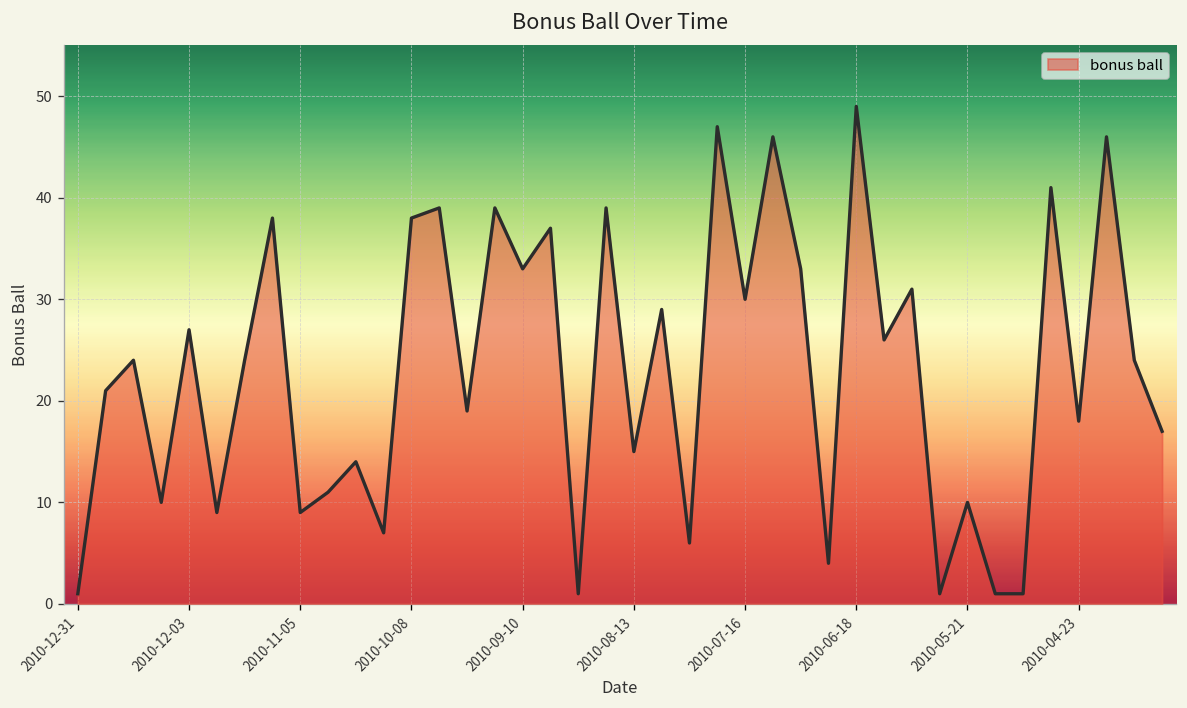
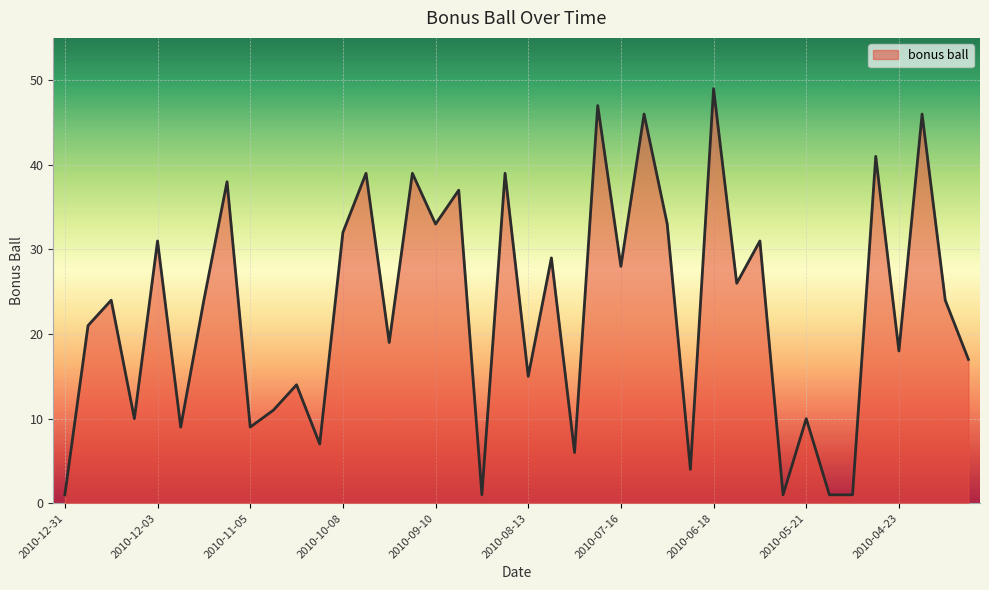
2010-12-03: 27 -> 31
2010-10-08: 38 -> 32
2010-07-16: 30 -> 28
